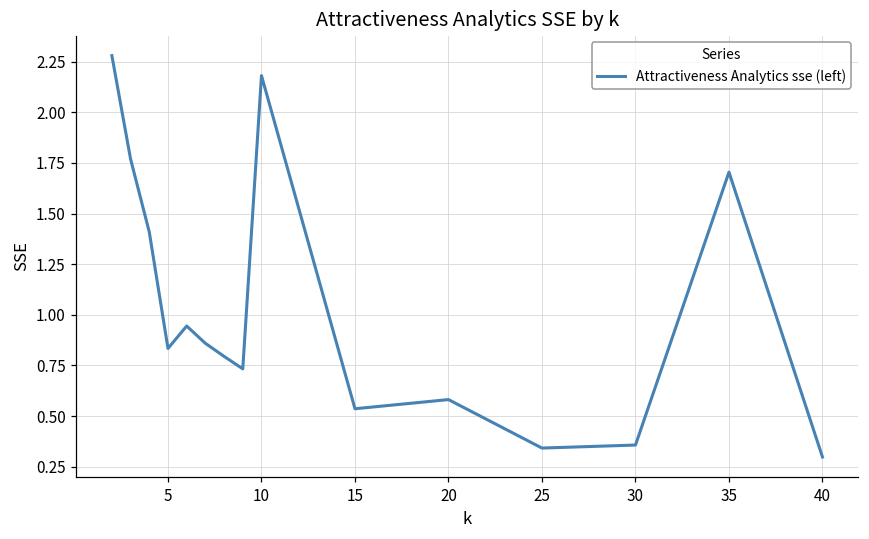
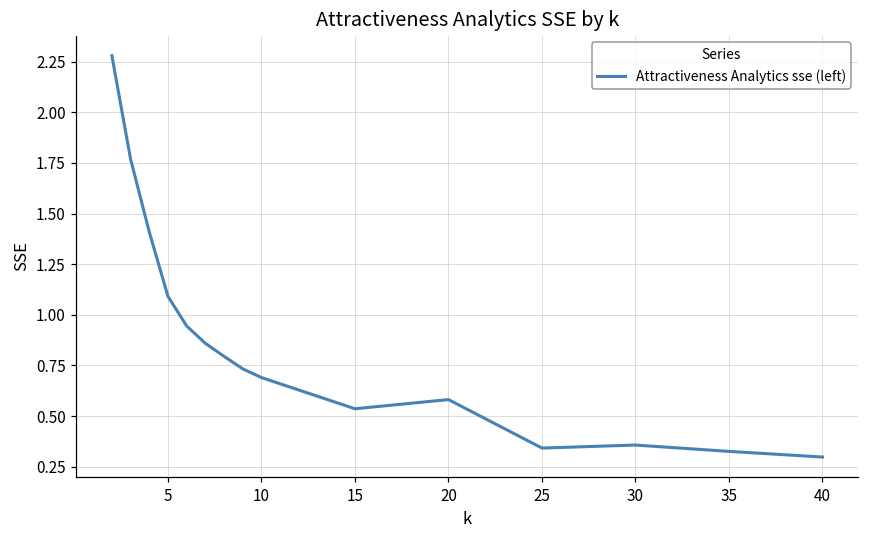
5: 0.83 -> 1.09
10: 2.18 -> 0.69
35: 1.70 -> 0.33
